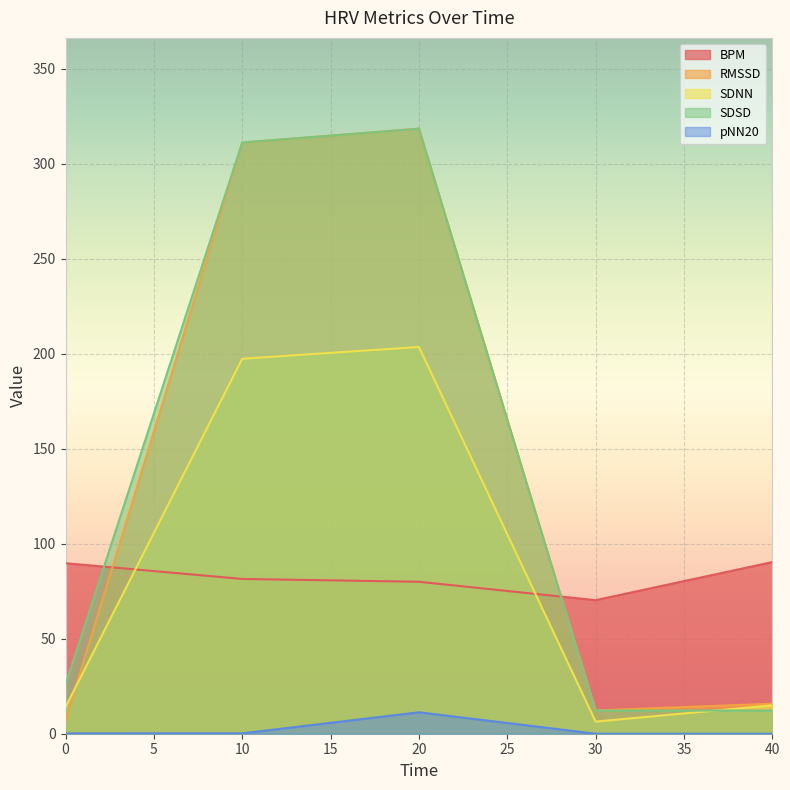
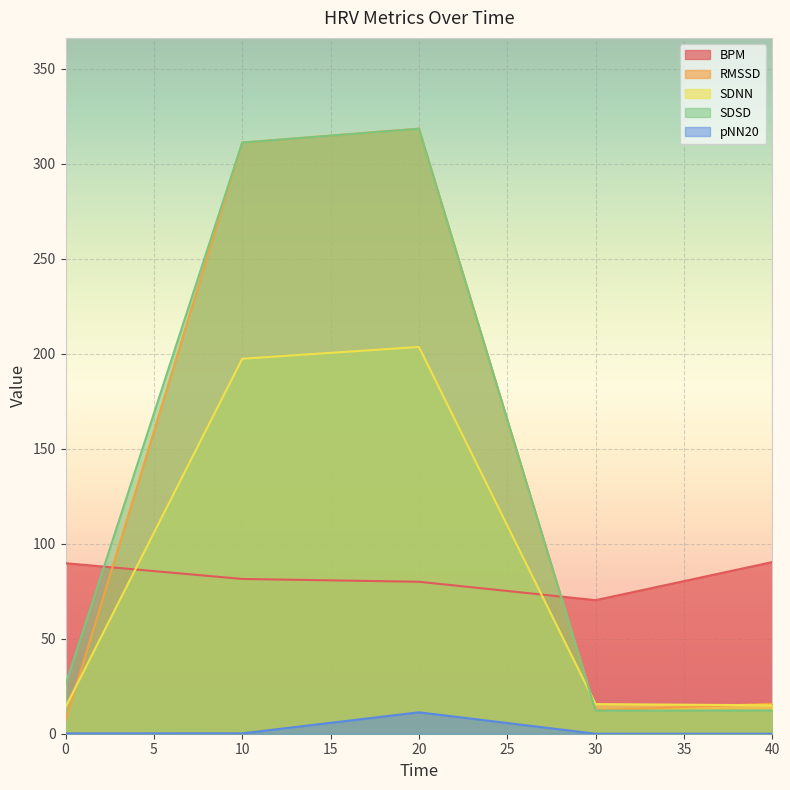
SDNN, 30: 6 -> 16
